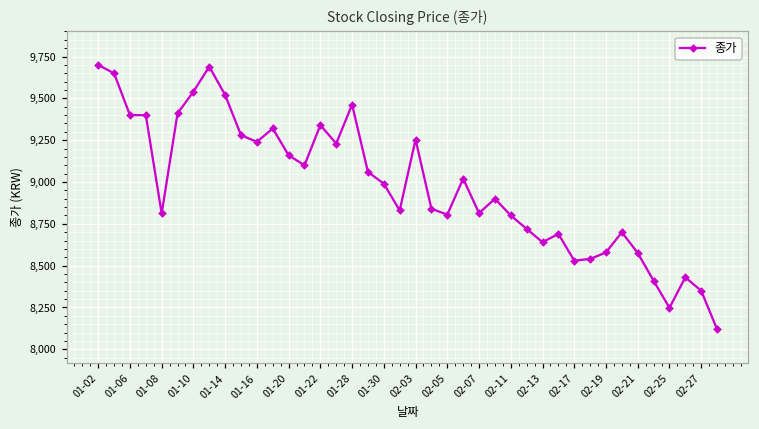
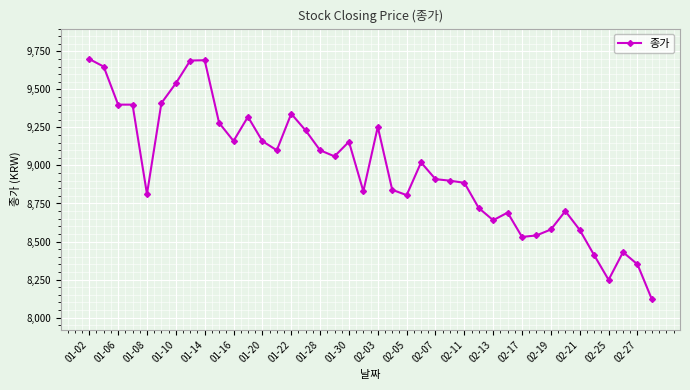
01-14: 9,520 -> 9,690
01-16: 9,240 -> 9,160
01-28: 9,460 -> 9,100
01-30: 8,990 -> 9,160
02-07: 8,810 -> 8,910
02-11: 8,800 -> 8,890
